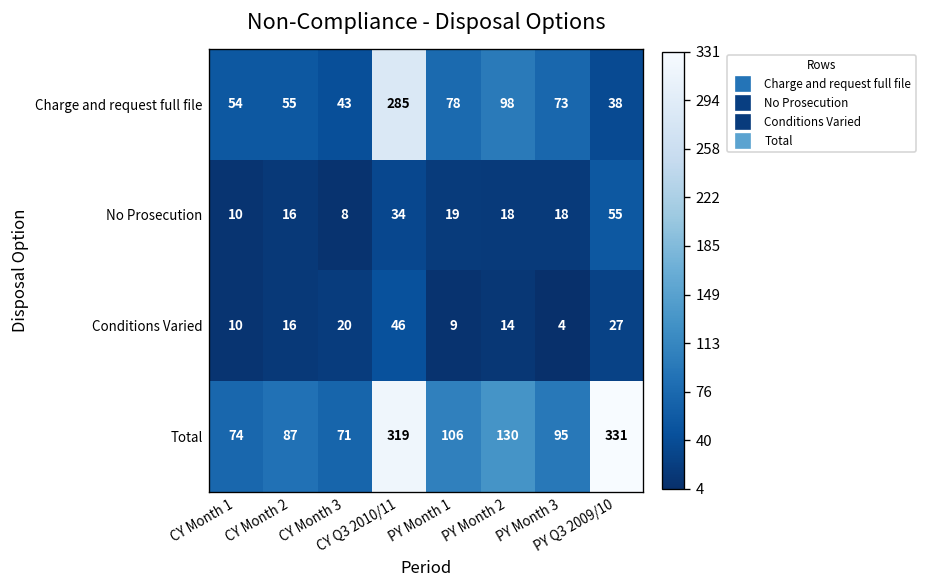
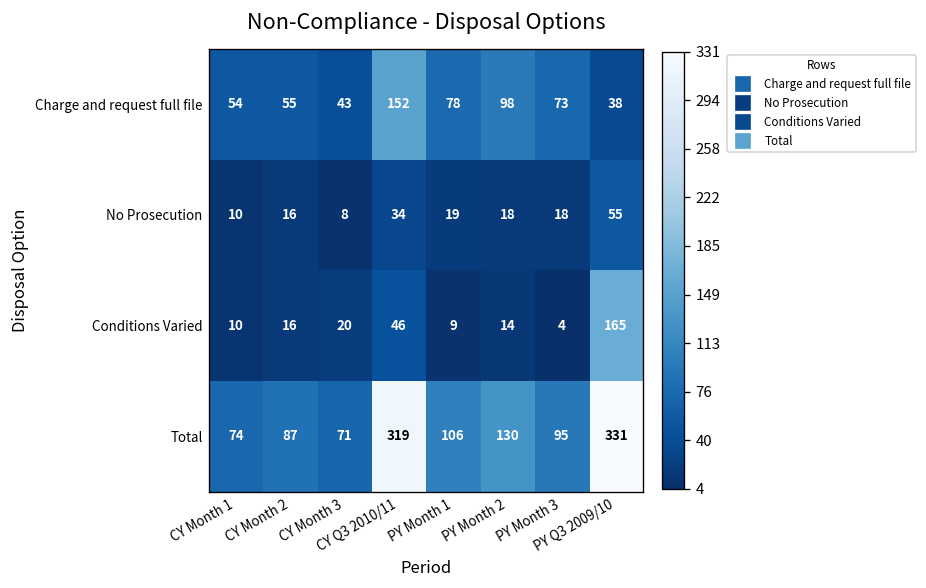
Charge and request full file, CY Q3 2010/11: 285 -> 152
Conditions Varied, PY Q3 2009/10: 27 -> 165
